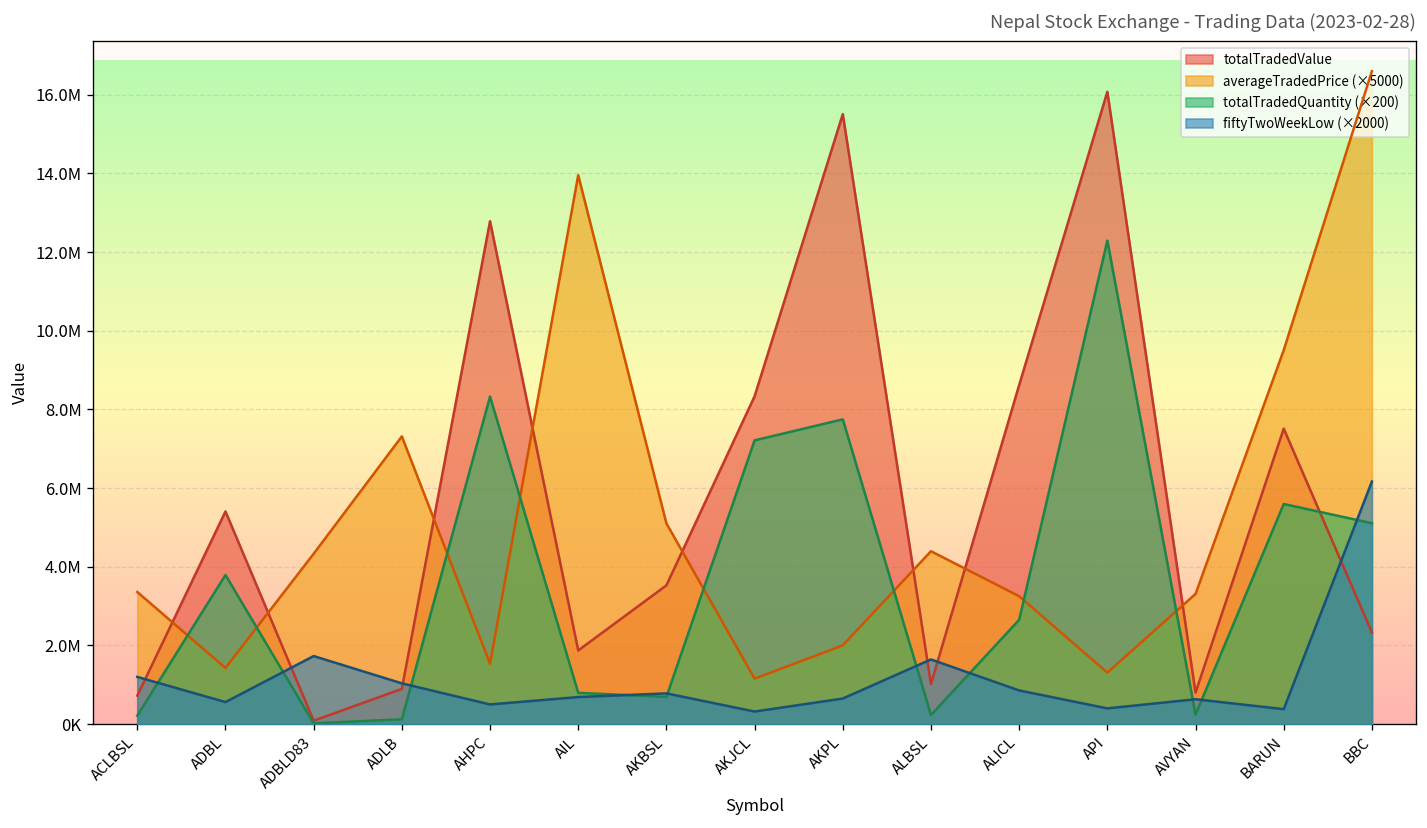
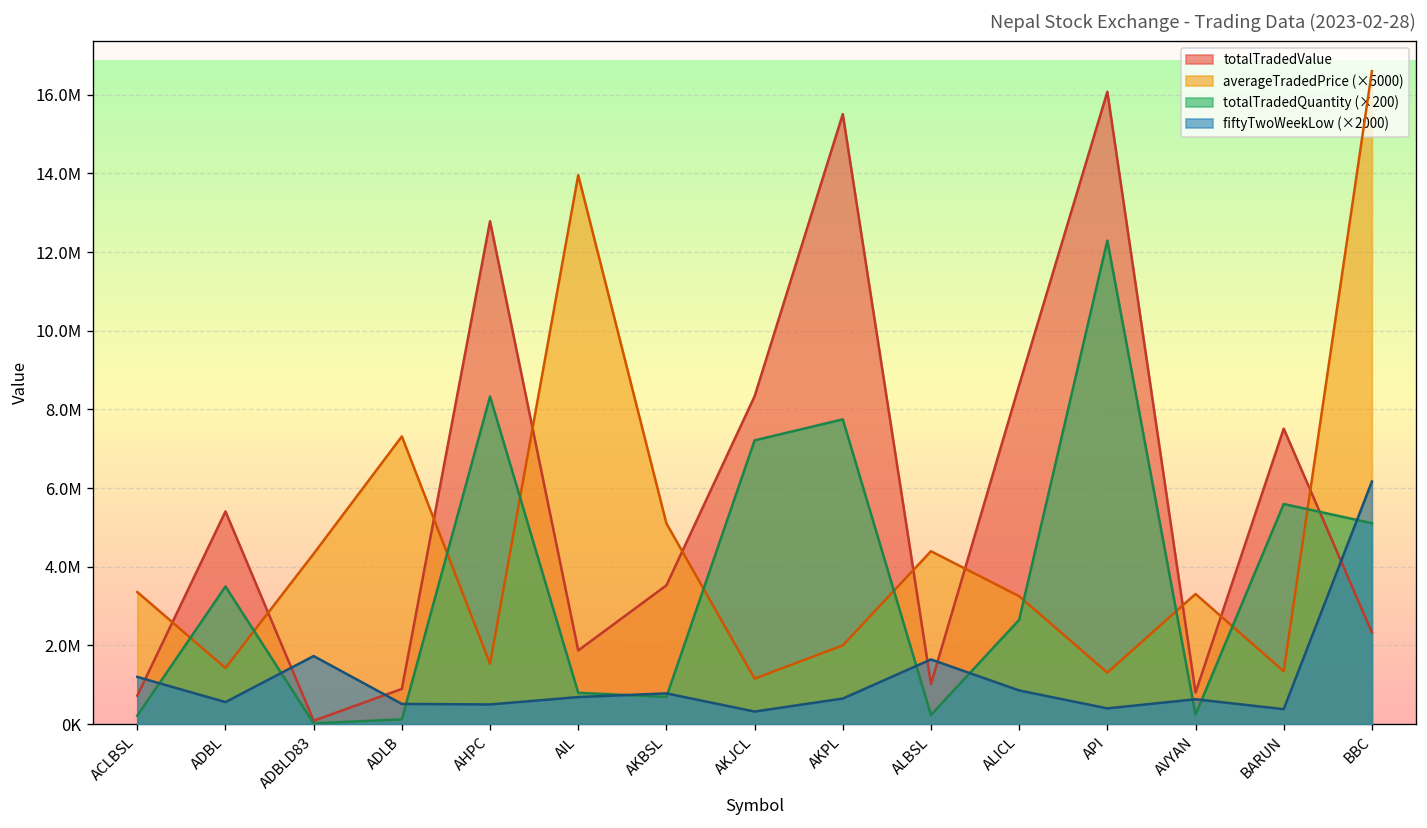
totalTradedQuantity (×200), ADBL: 3800000 -> 3500000
fiftyTwoWeekLow (×2000), ADLB: 1000000 -> 500000
averageTradedPrice (×5000), BARUN: 9500000 -> 1300000
